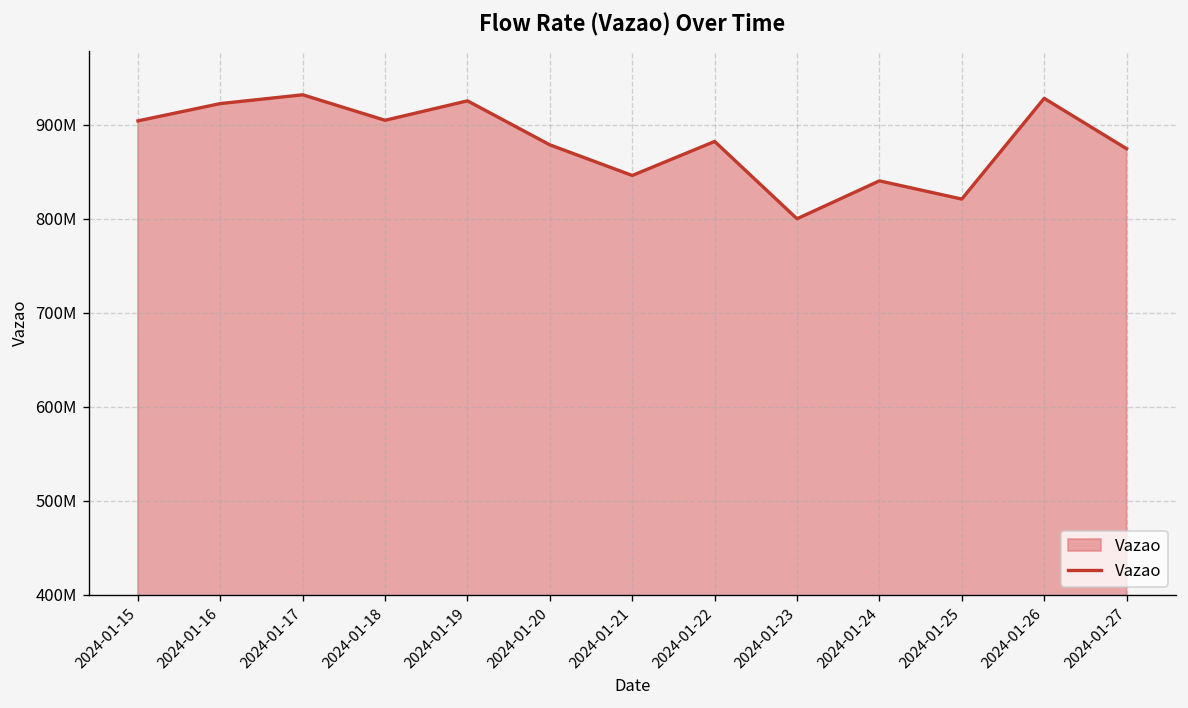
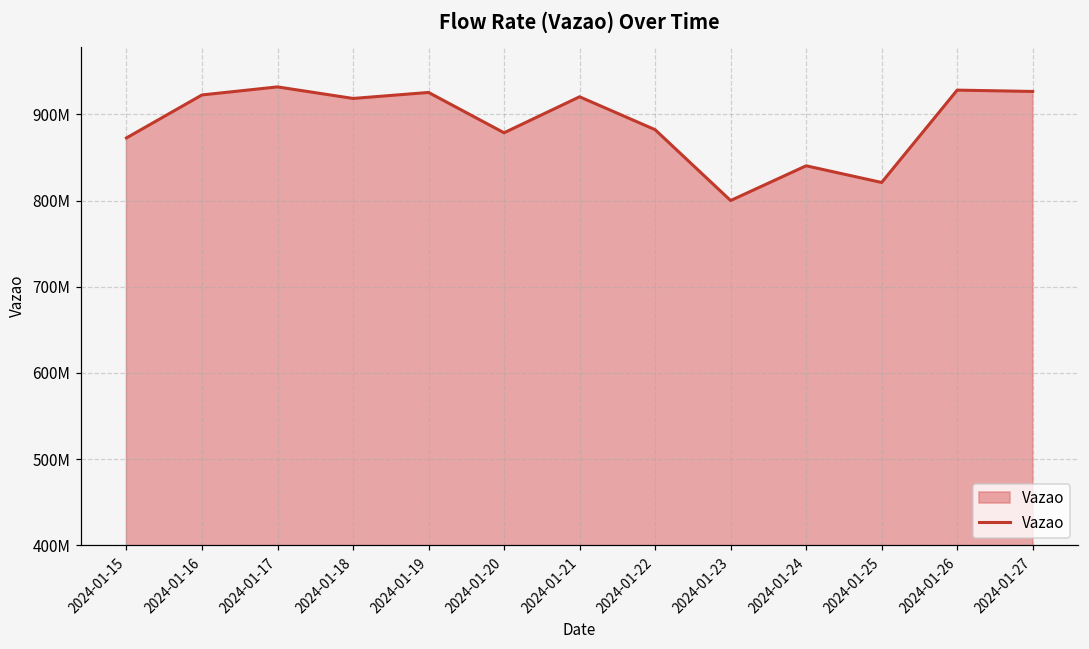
2024-01-15: 900000000 -> 870000000
2024-01-18: 900000000 -> 920000000
2024-01-21: 850000000 -> 920000000
2024-01-27: 870000000 -> 930000000
